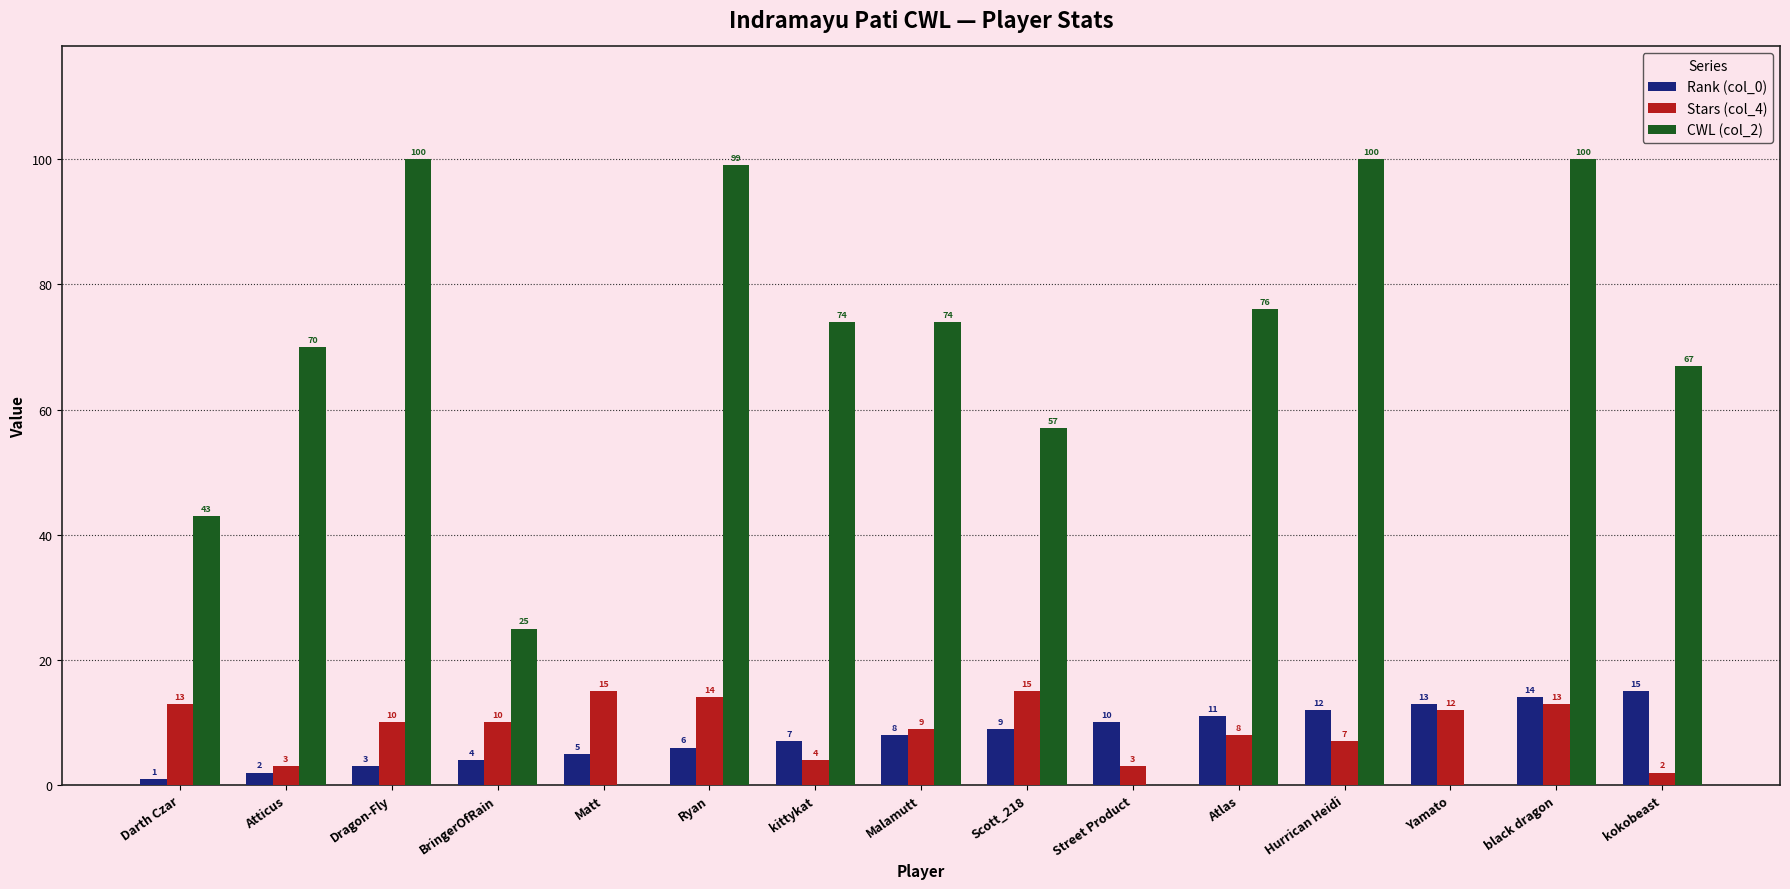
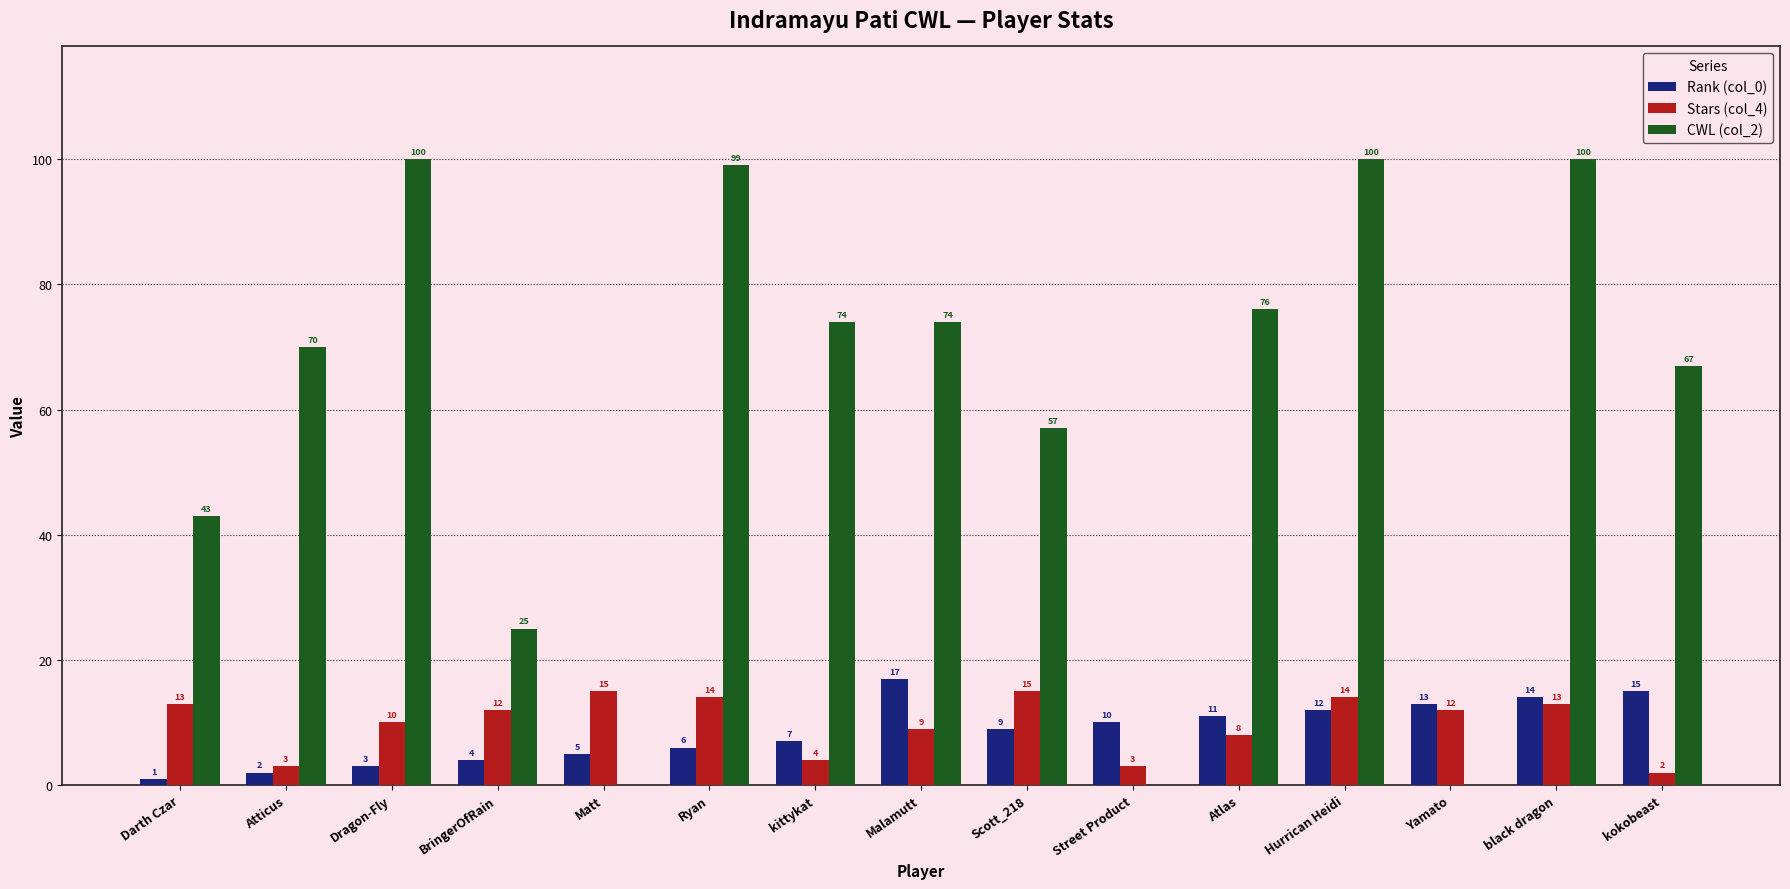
Stars (col_4), BringerOfRain: 10 -> 12
Rank (col_0), Malamutt: 8 -> 17
Stars (col_4), Hurrican Heidi: 7 -> 14
